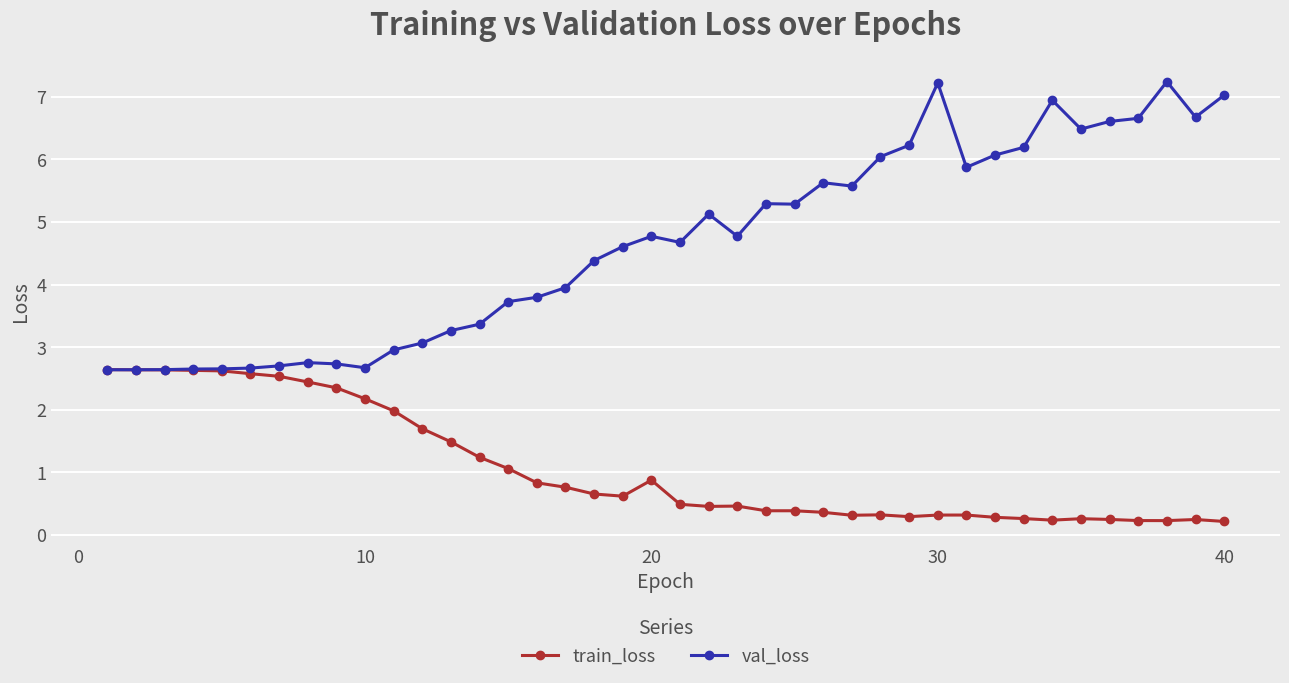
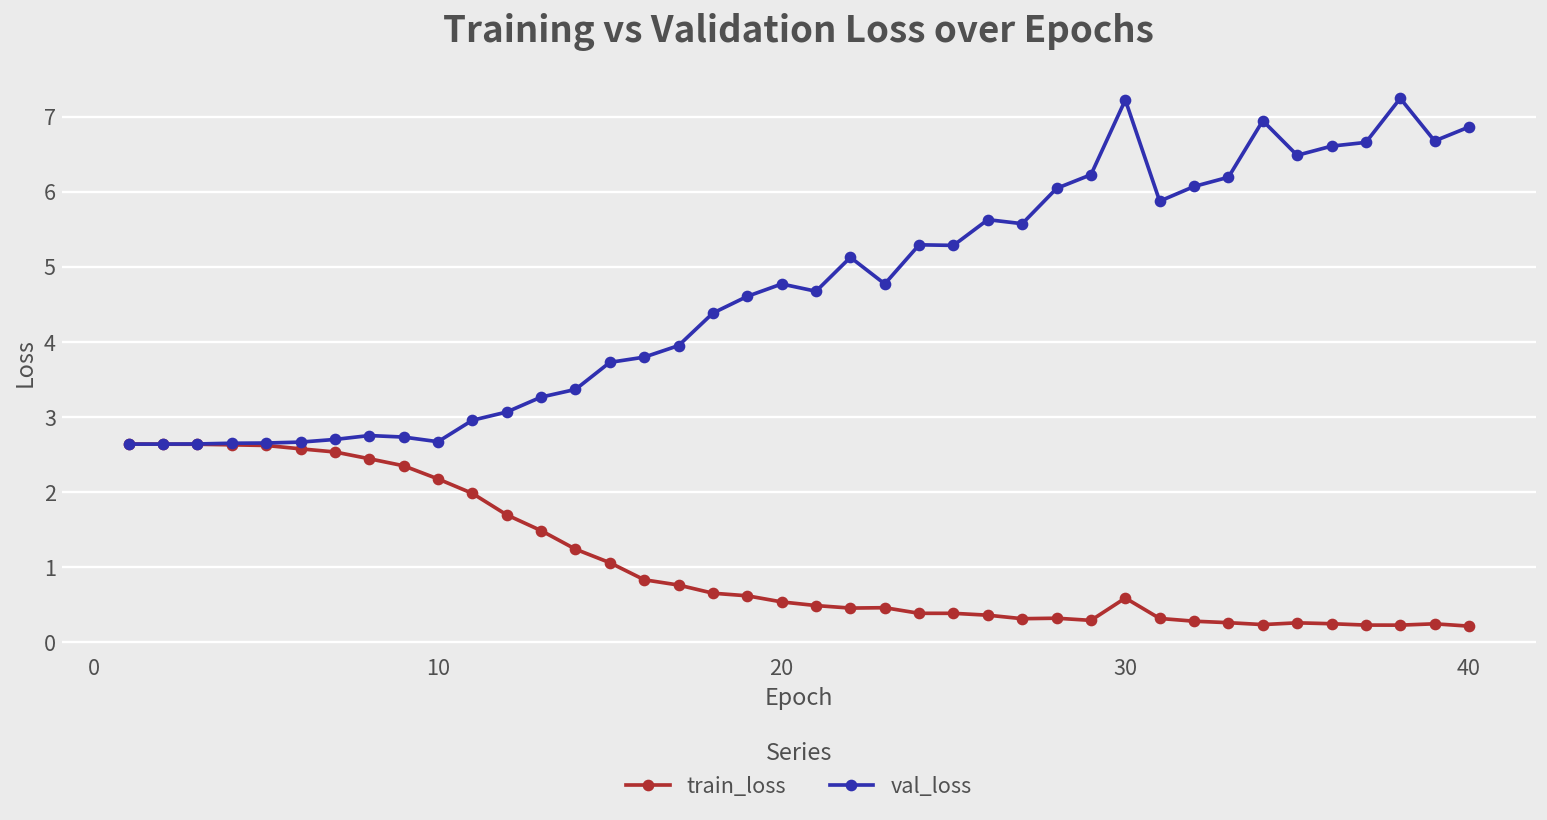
train_loss, 20: 0.9 -> 0.5
train_loss, 30: 0.3 -> 0.6
val_loss, 40: 7.0 -> 6.9
